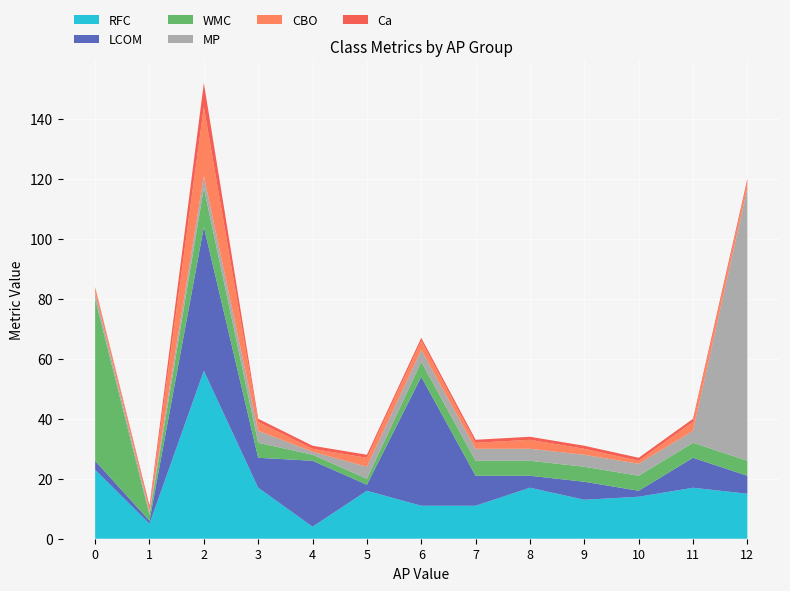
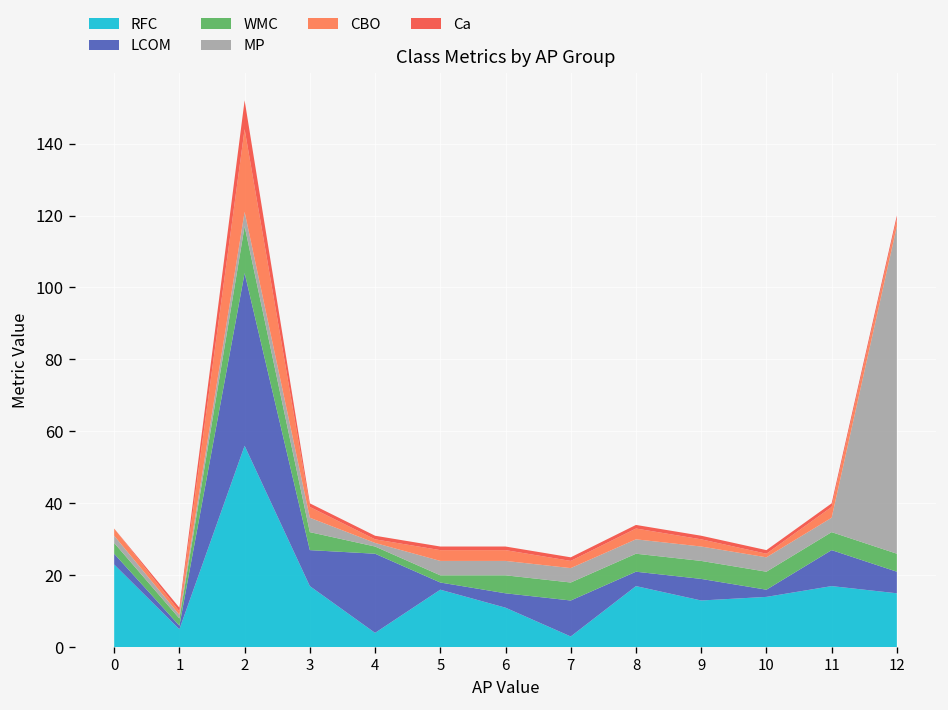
WMC, 0: 54 -> 3
LCOM, 6: 43 -> 4
RFC, 7: 11 -> 3
